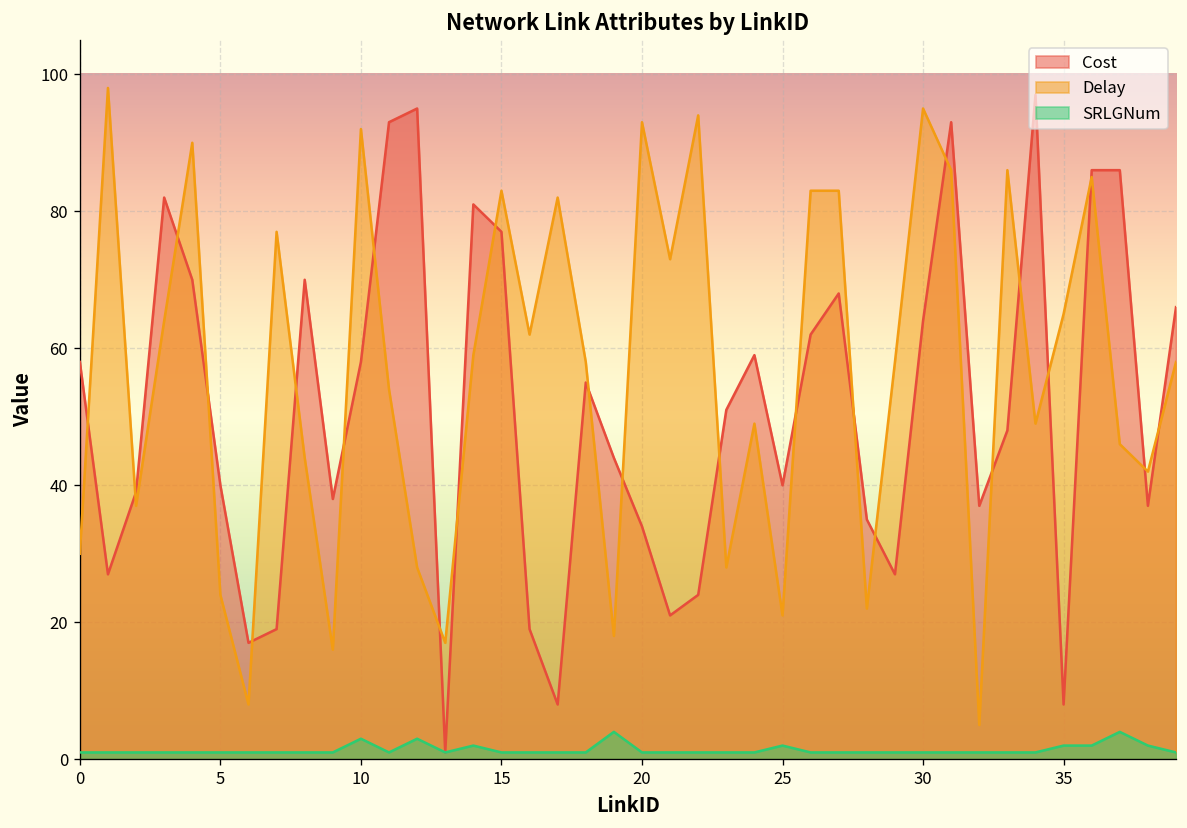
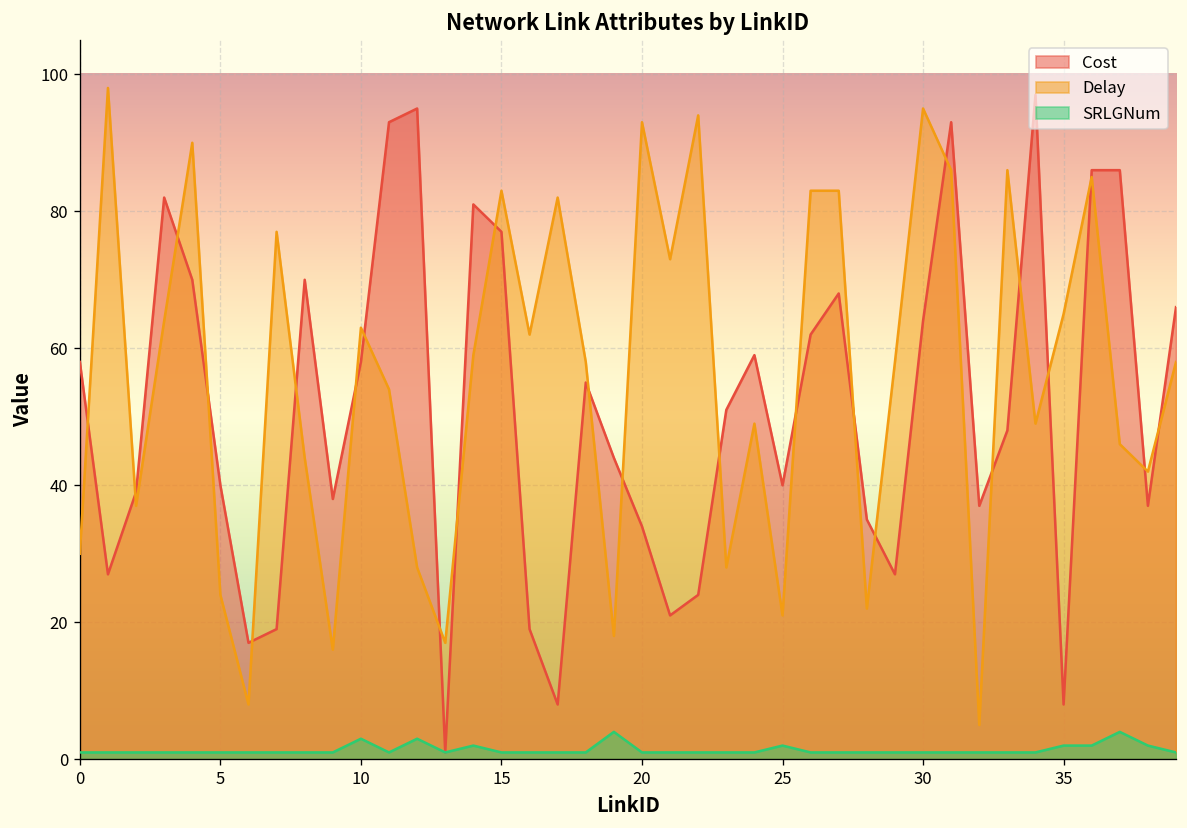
Delay, 10: 92 -> 63
